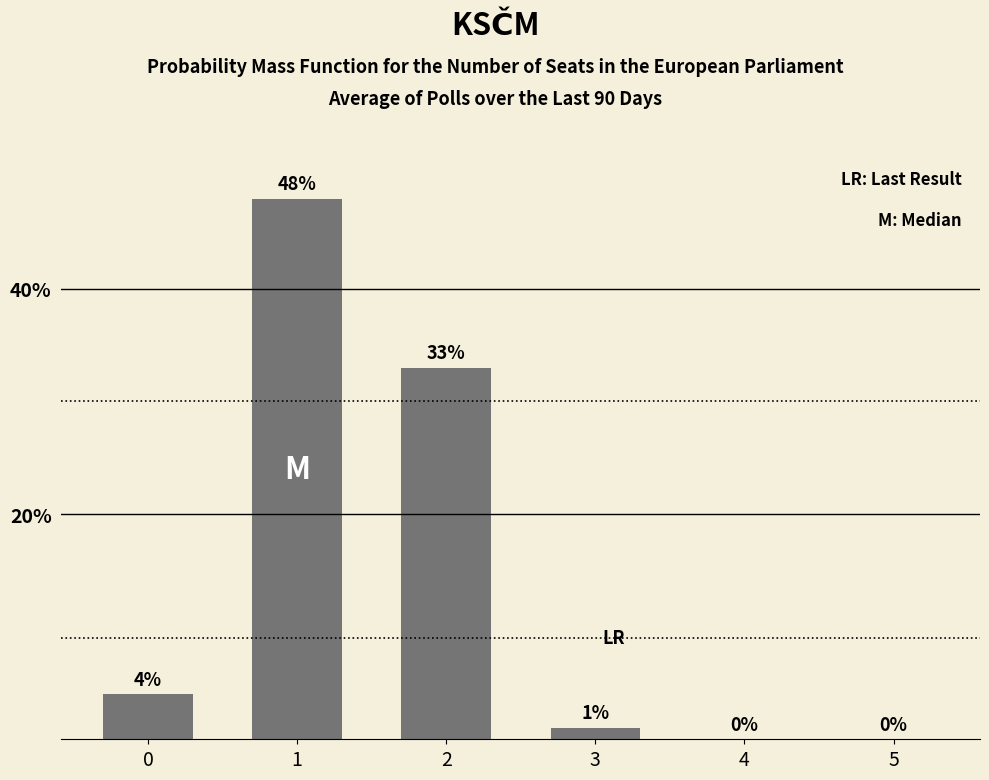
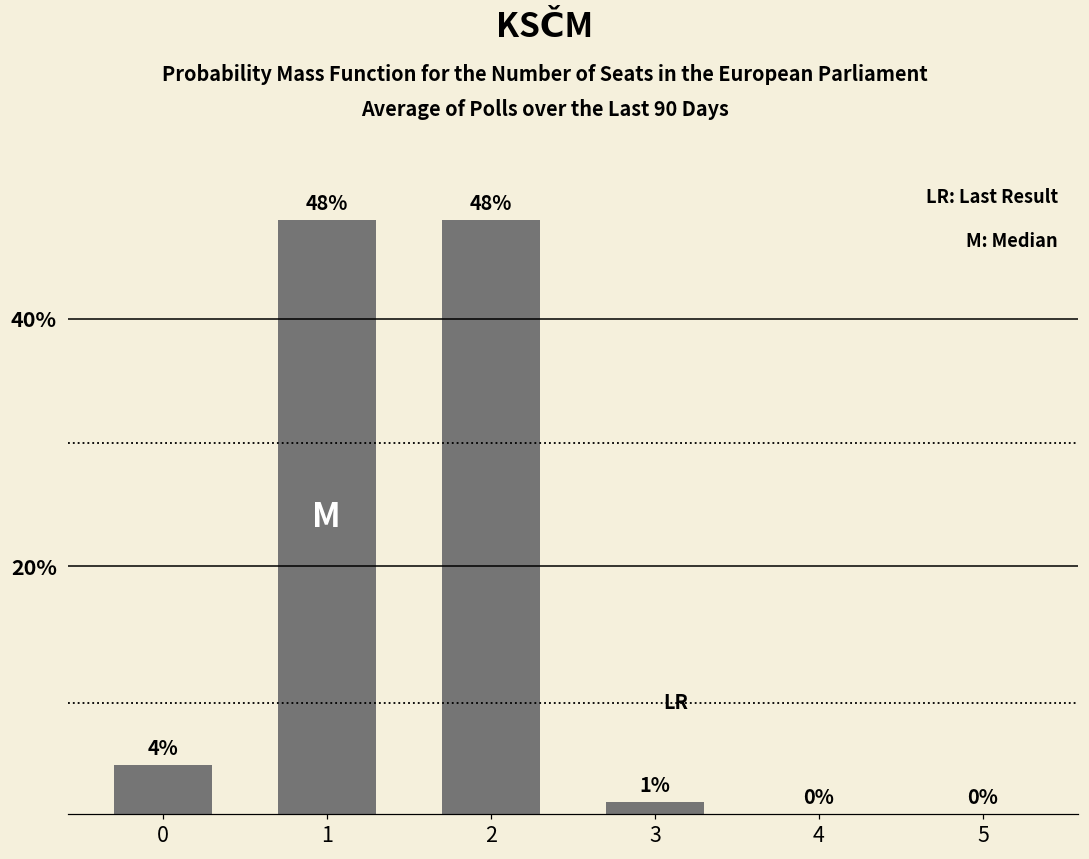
2: 33% -> 48%
